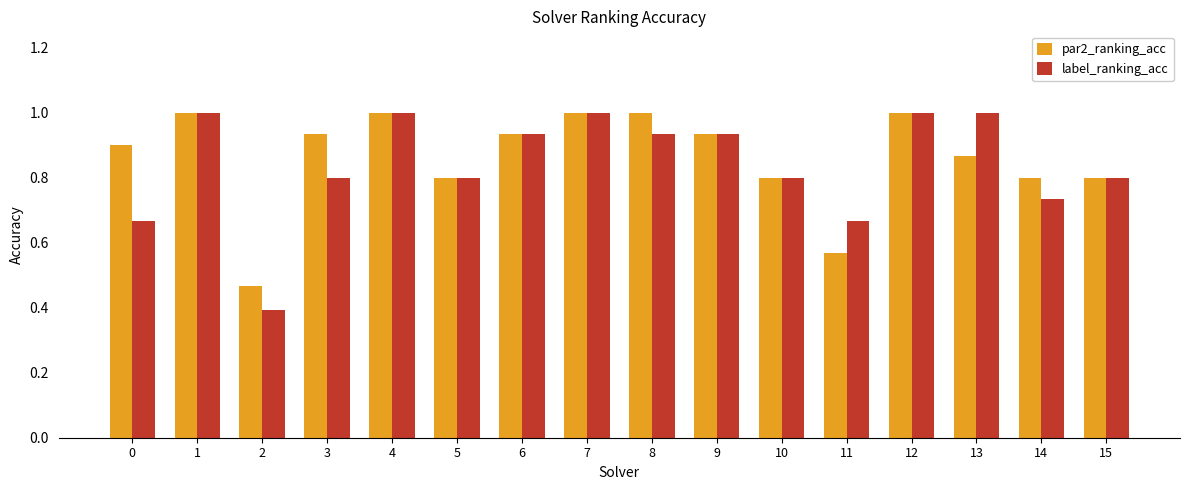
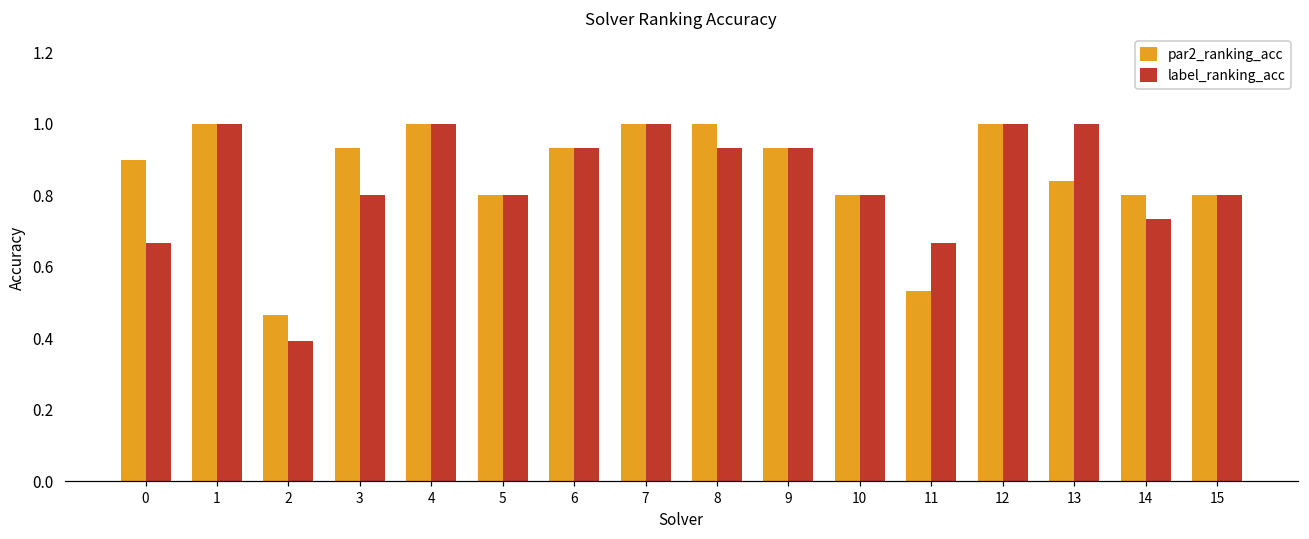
par2_ranking_acc, 11: 0.57 -> 0.53
par2_ranking_acc, 13: 0.87 -> 0.84
